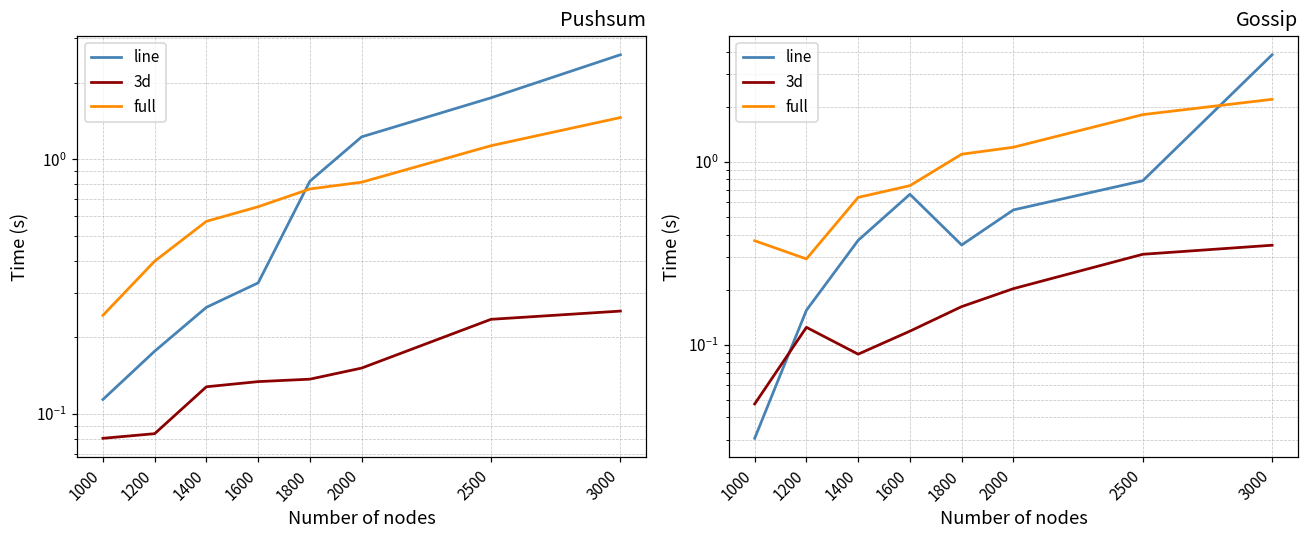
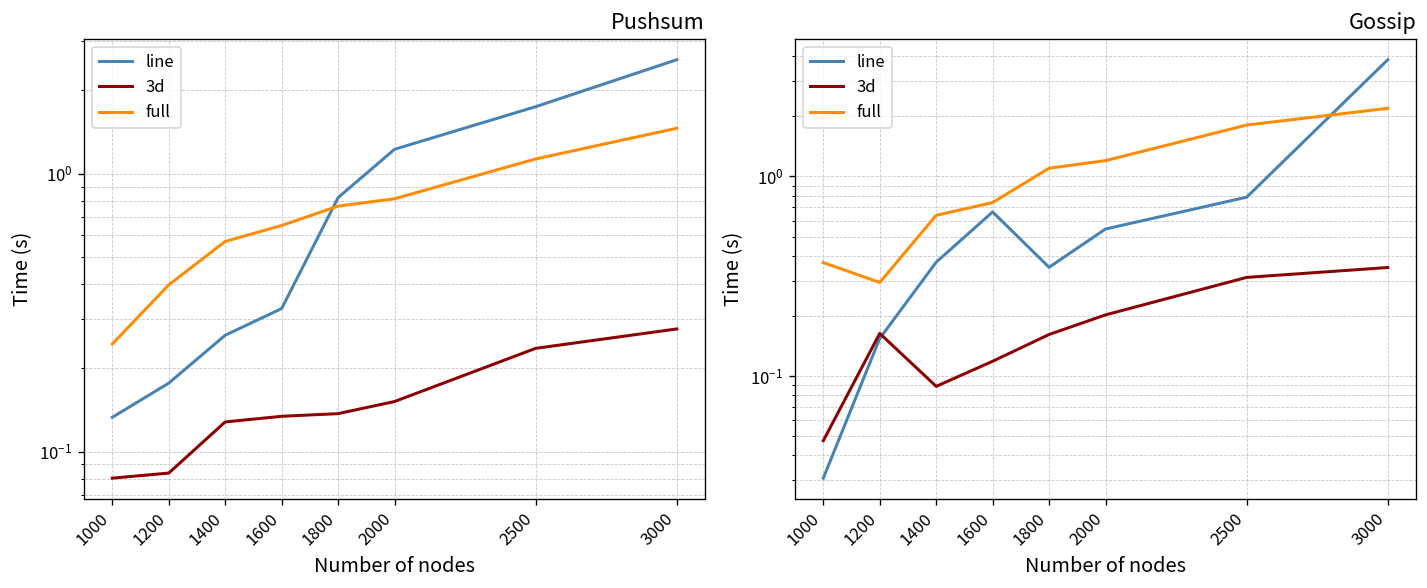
Pushsum, line, 1000: 0.11 -> 0.13
Pushsum, 3d, 3000: 0.25 -> 0.28
Gossip, 3d, 1200: 0.12 -> 0.16
